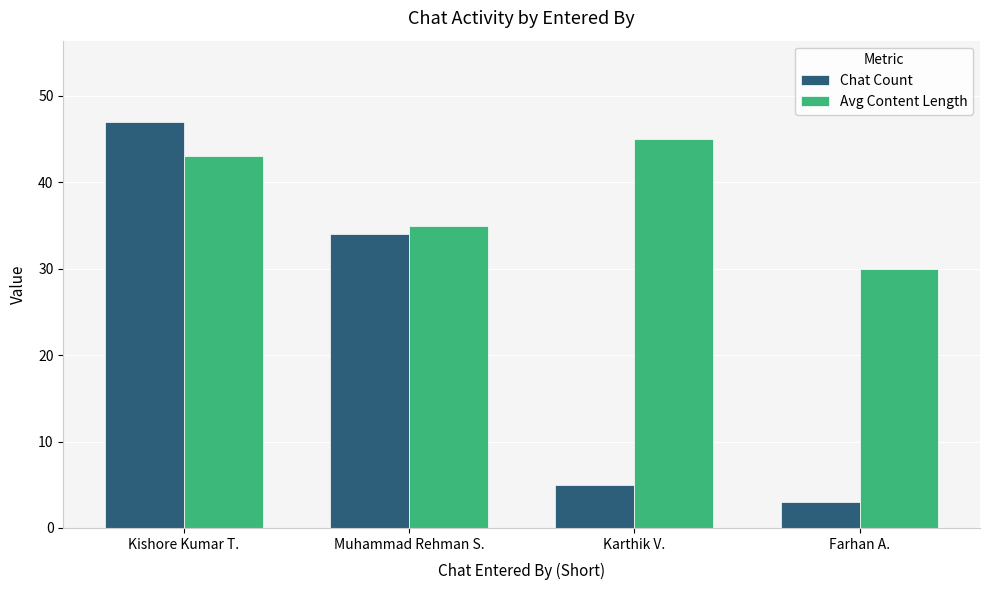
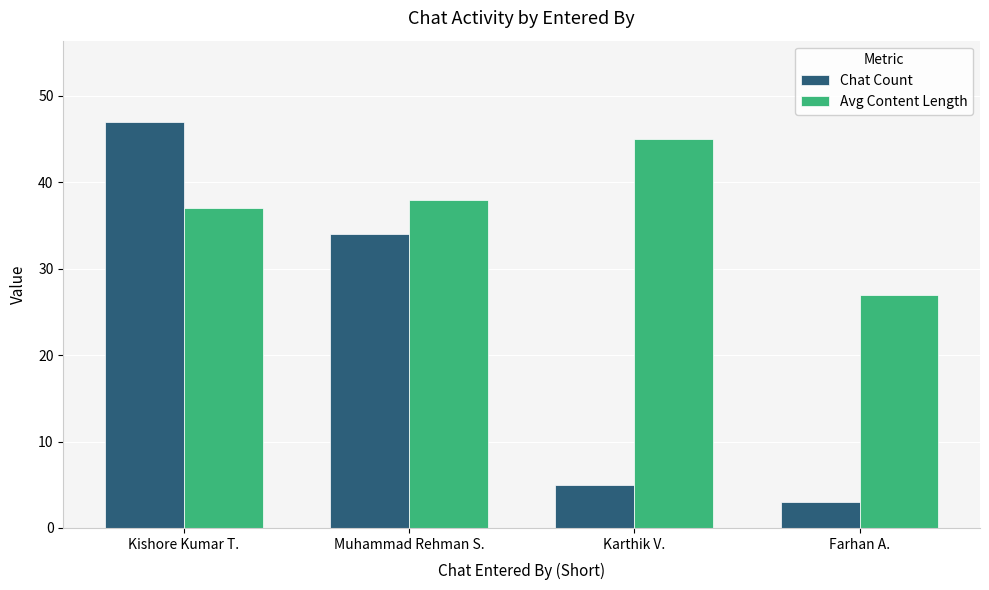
Avg Content Length, Kishore Kumar T.: 43 -> 37
Avg Content Length, Muhammad Rehman S.: 35 -> 38
Avg Content Length, Farhan A.: 30 -> 27
